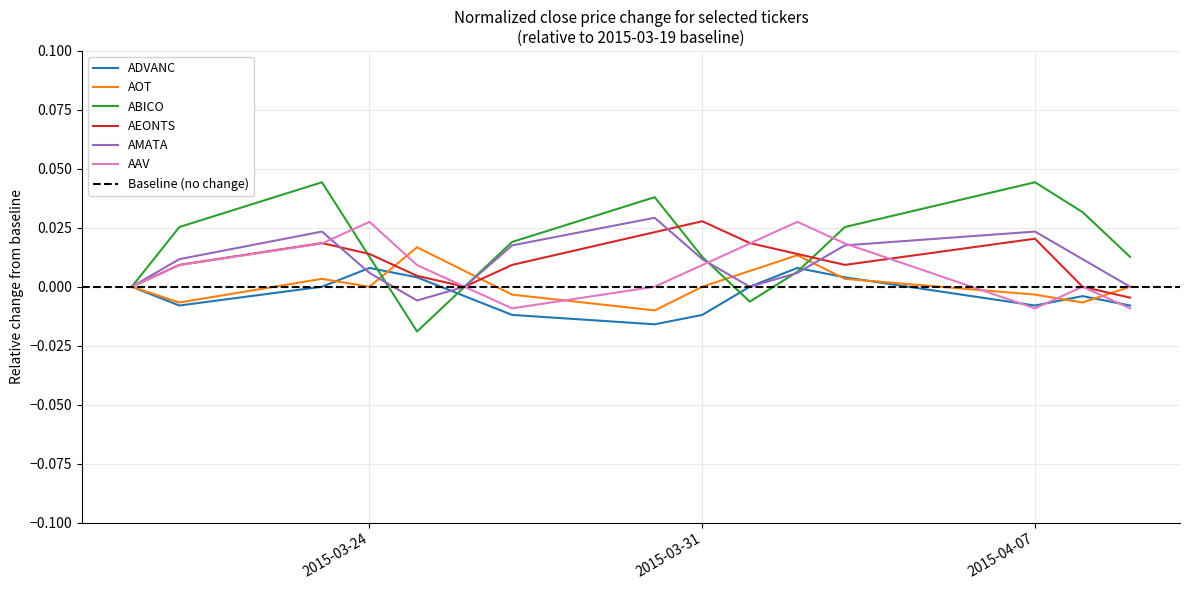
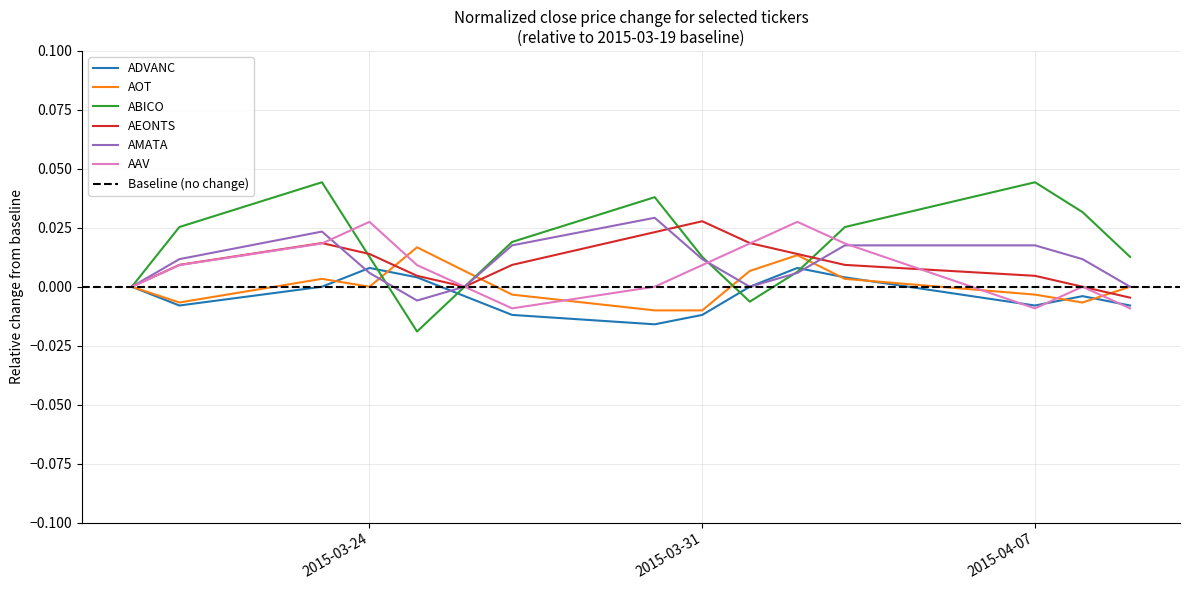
AOT, 2015-03-31: 0.000 -> -0.010
AEONTS, 2015-04-07: 0.020 -> 0.005
AMATA, 2015-04-07: 0.023 -> 0.018
